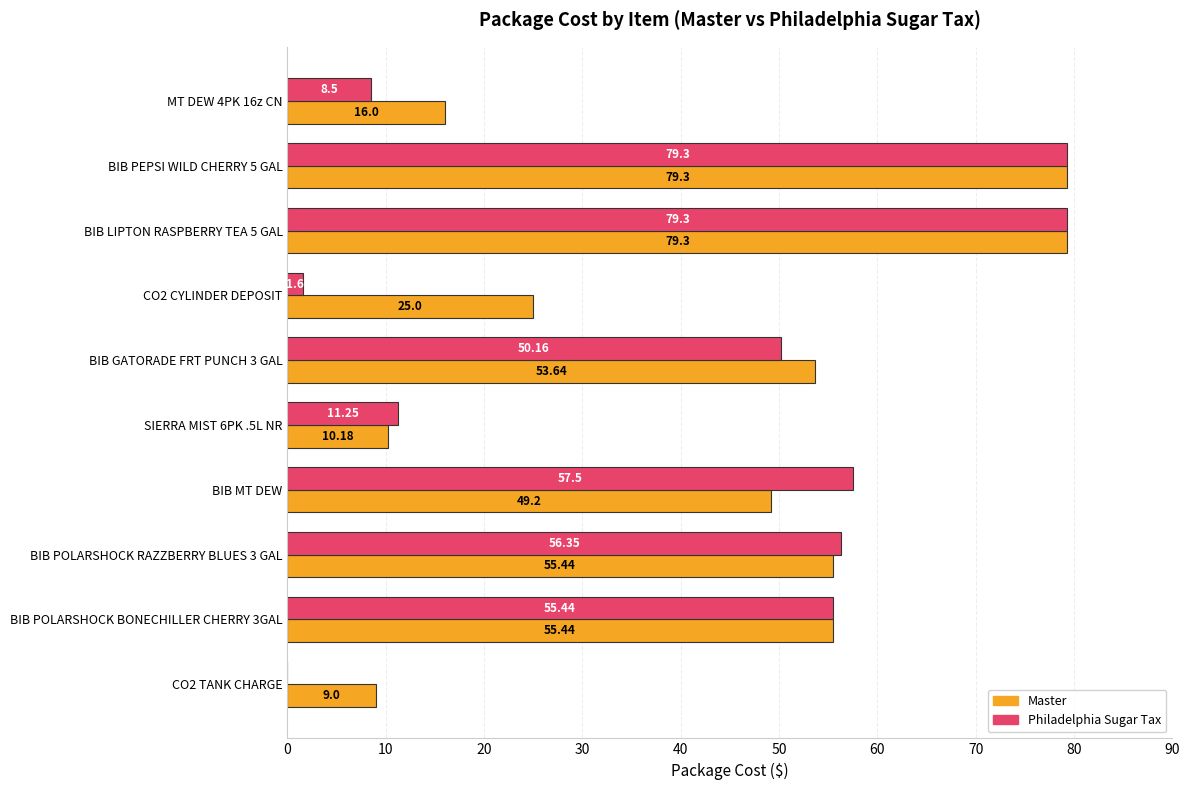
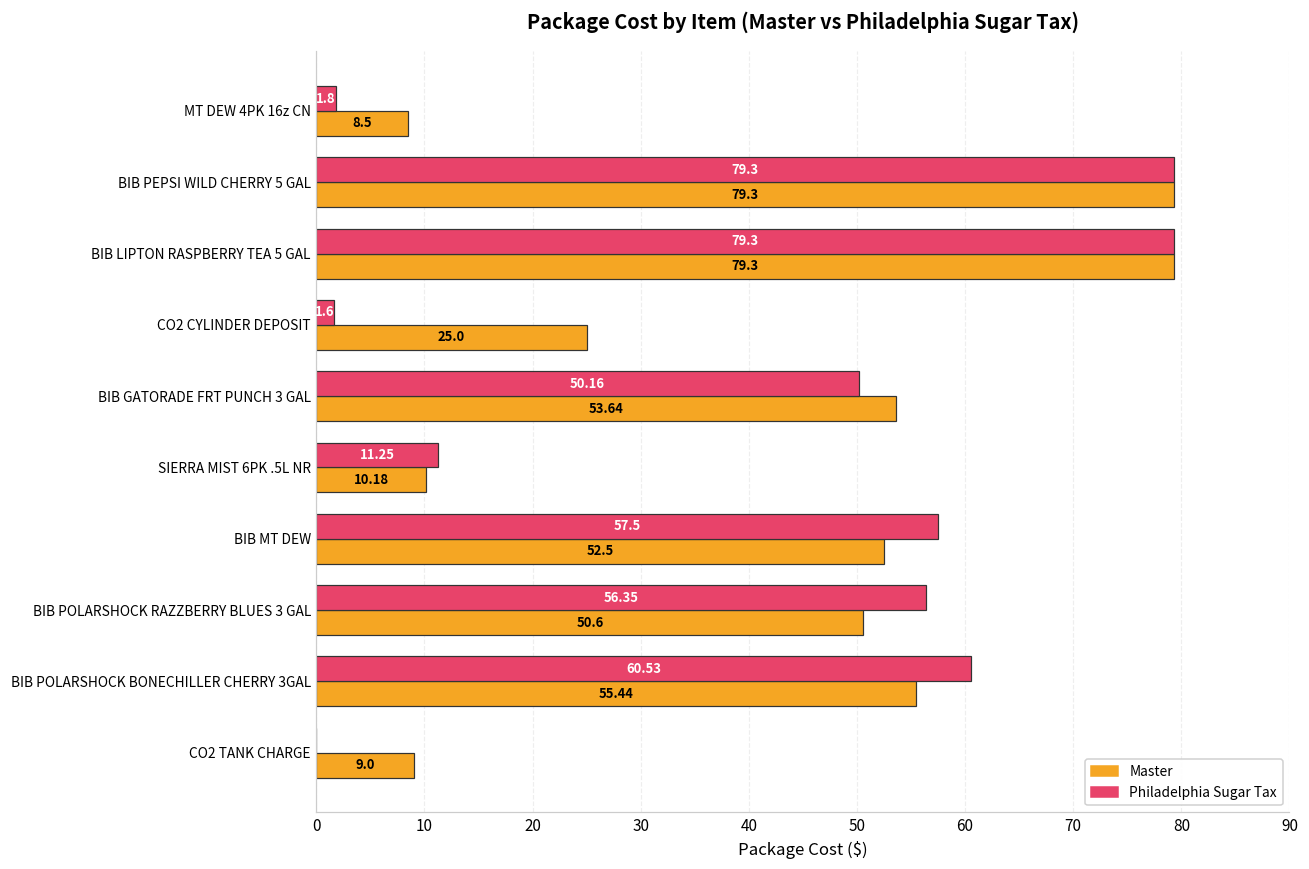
Philadelphia Sugar Tax, MT DEW 4PK 16z CN: 8.5 -> 1.8
Master, MT DEW 4PK 16z CN: 16.0 -> 8.5
Master, BIB MT DEW: 49.2 -> 52.5
Master, BIB POLARSHOCK RAZZBERRY BLUES 3 GAL: 55.44 -> 50.6
Philadelphia Sugar Tax, BIB POLARSHOCK BONECHILLER CHERRY 3GAL: 55.44 -> 60.53
